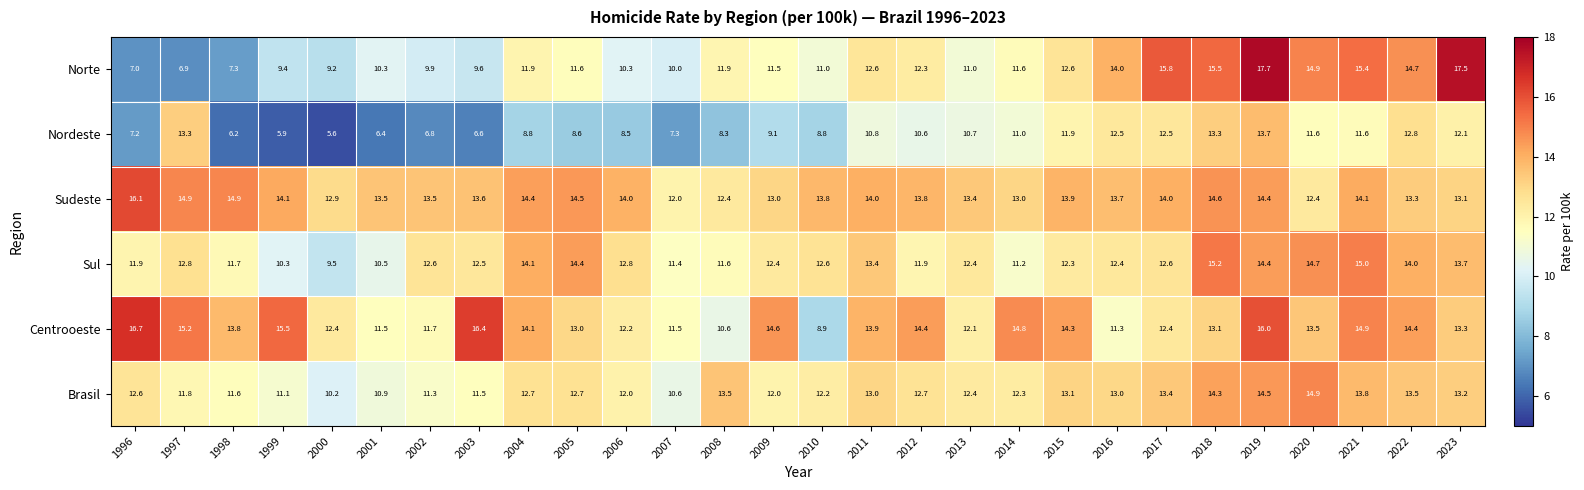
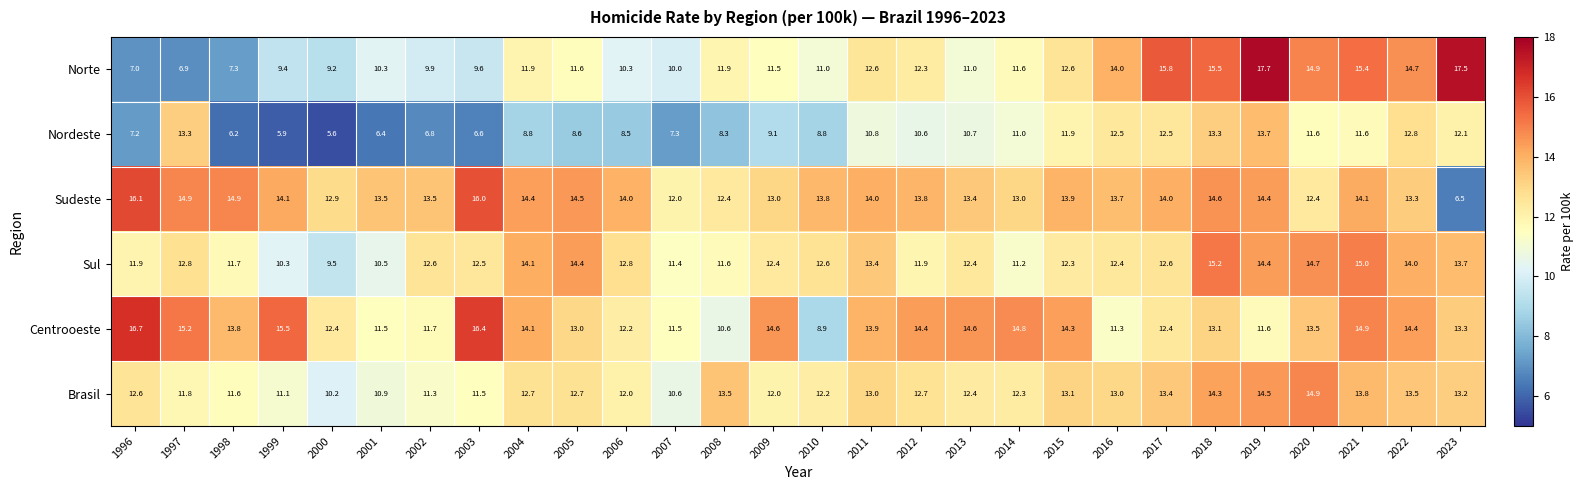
Sudeste, 2003: 13.6 -> 16.0
Sudeste, 2023: 13.1 -> 6.5
Centrooeste, 2013: 12.1 -> 14.6
Centrooeste, 2019: 16.0 -> 11.6
